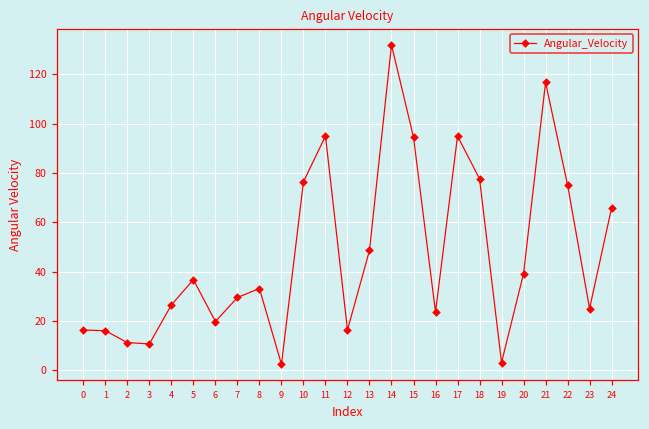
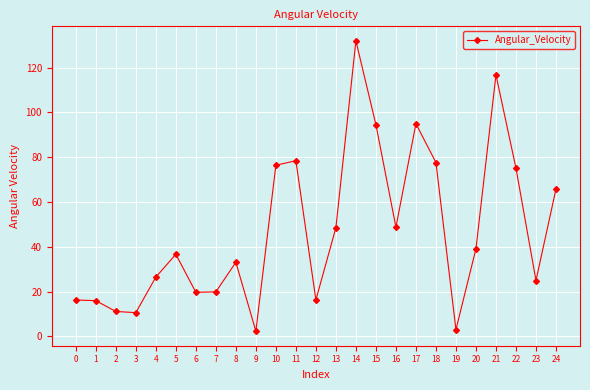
7: 29 -> 20
11: 95 -> 78
16: 23 -> 49
